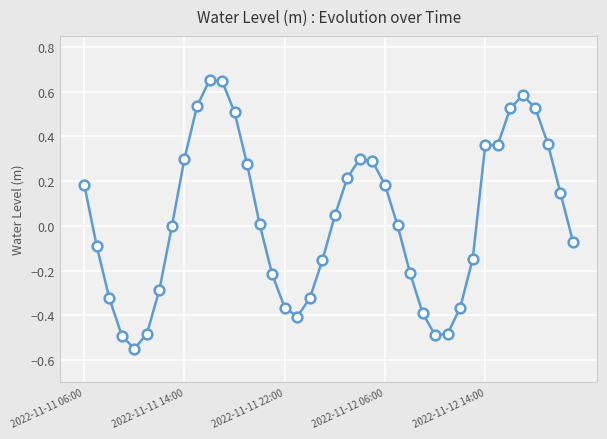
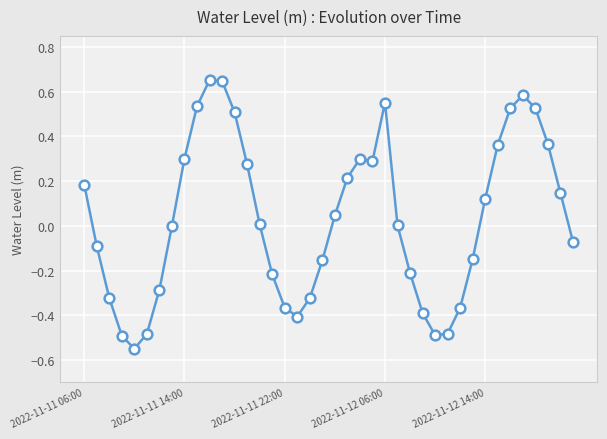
2022-11-12 06:00: 0.18 -> 0.55
2022-11-12 14:00: 0.36 -> 0.12
